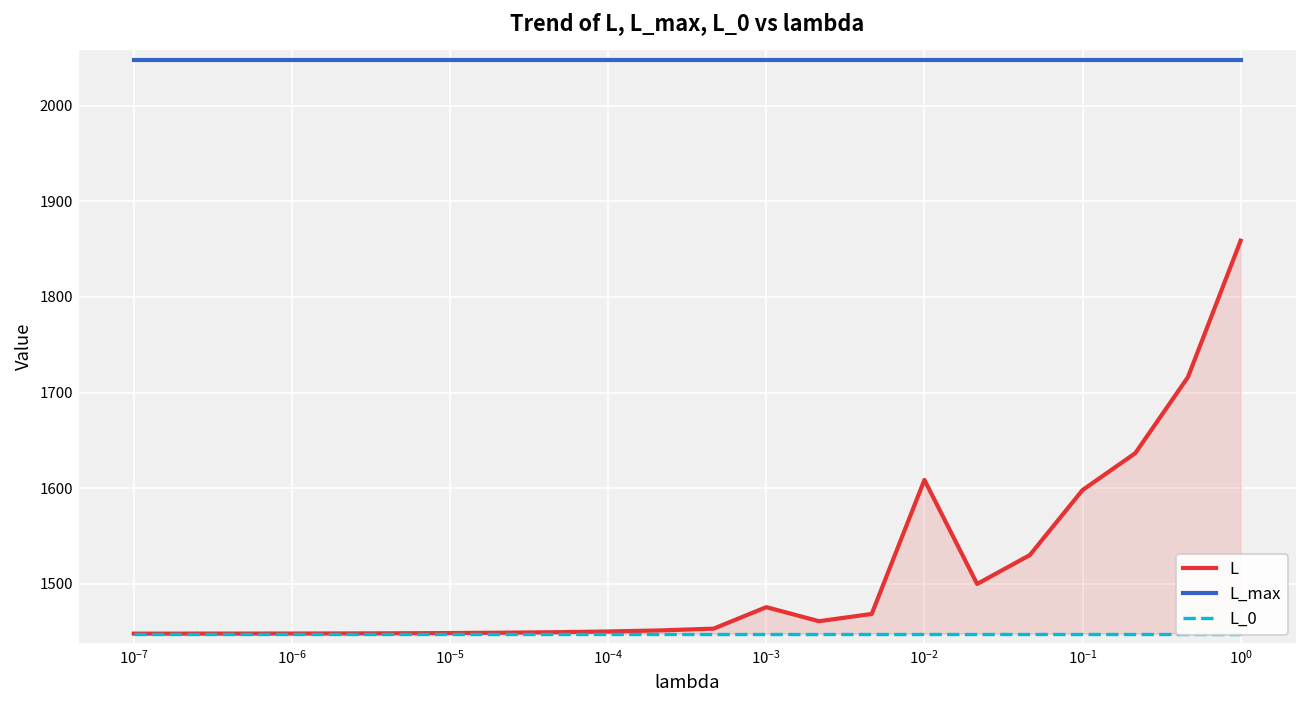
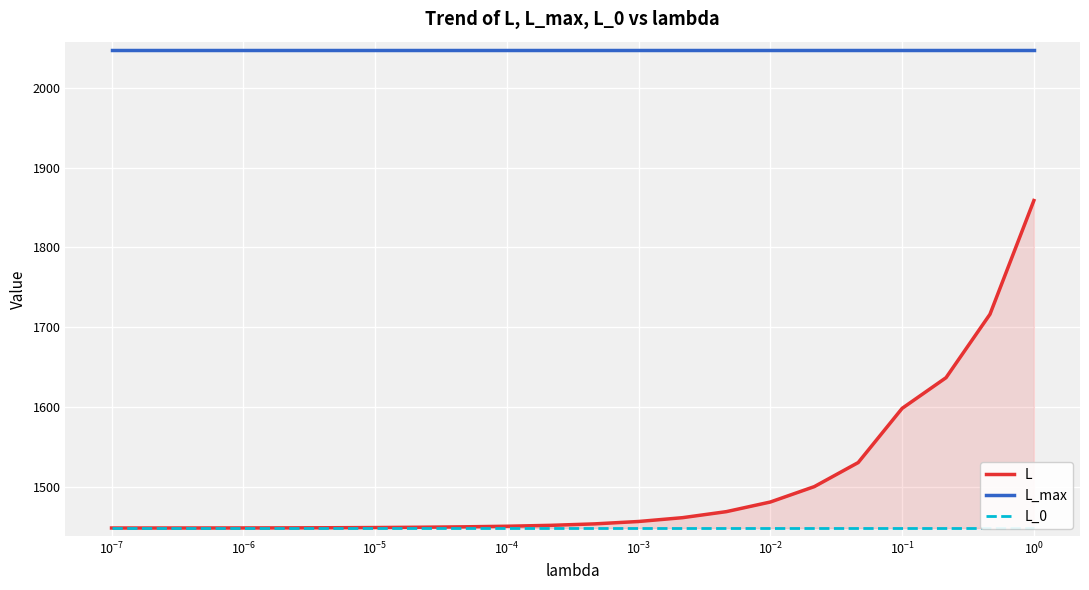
L, 10^-3: 1480 -> 1460
L, 10^-2: 1610 -> 1480
